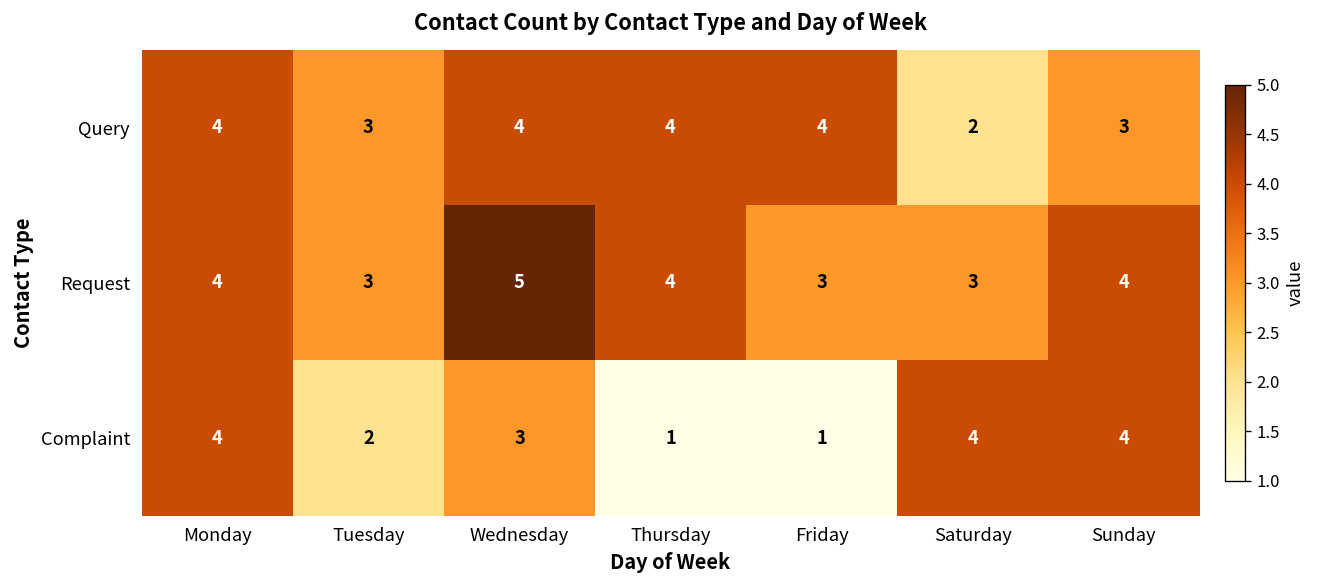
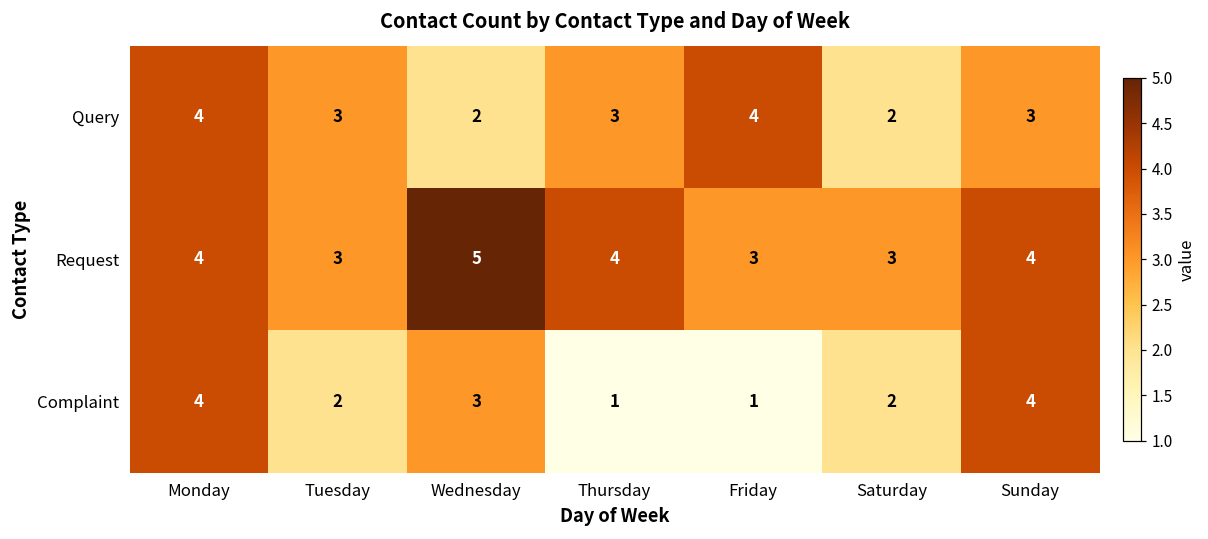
Query, Wednesday: 4 -> 2
Query, Thursday: 4 -> 3
Complaint, Saturday: 4 -> 2
